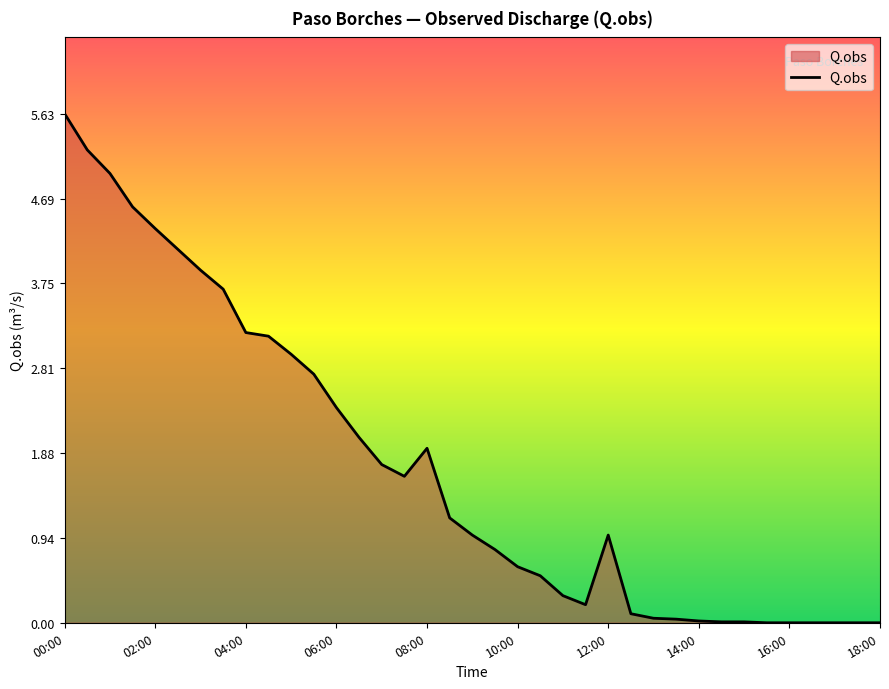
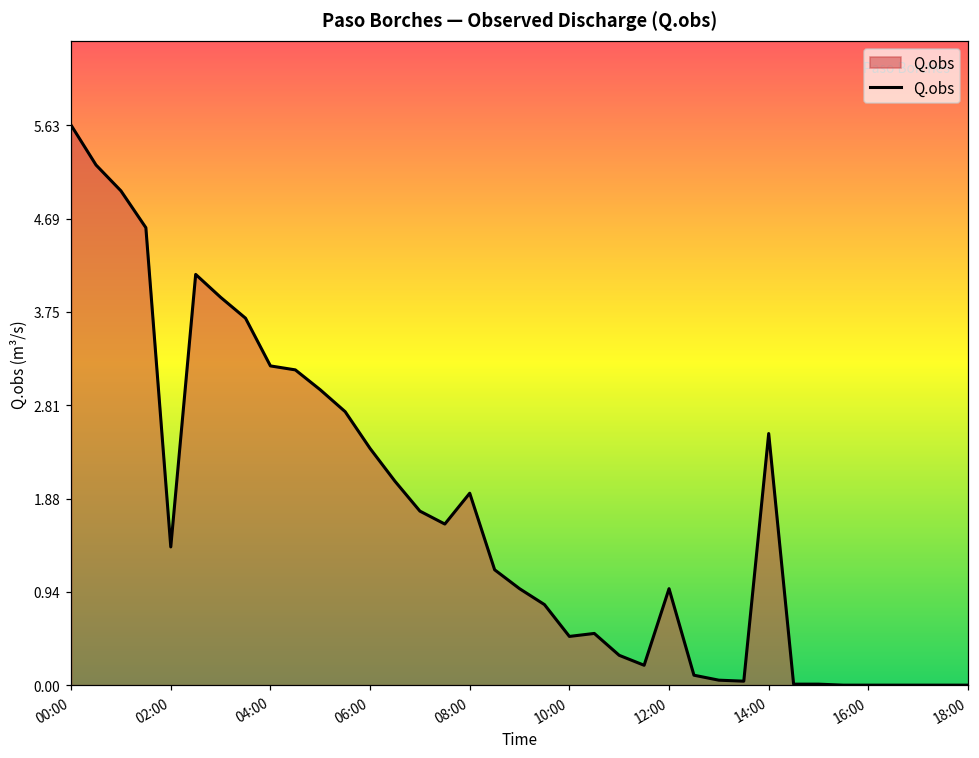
02:00: 4.4 -> 1.4
10:00: 0.6 -> 0.5
14:00: 0.0 -> 2.5
